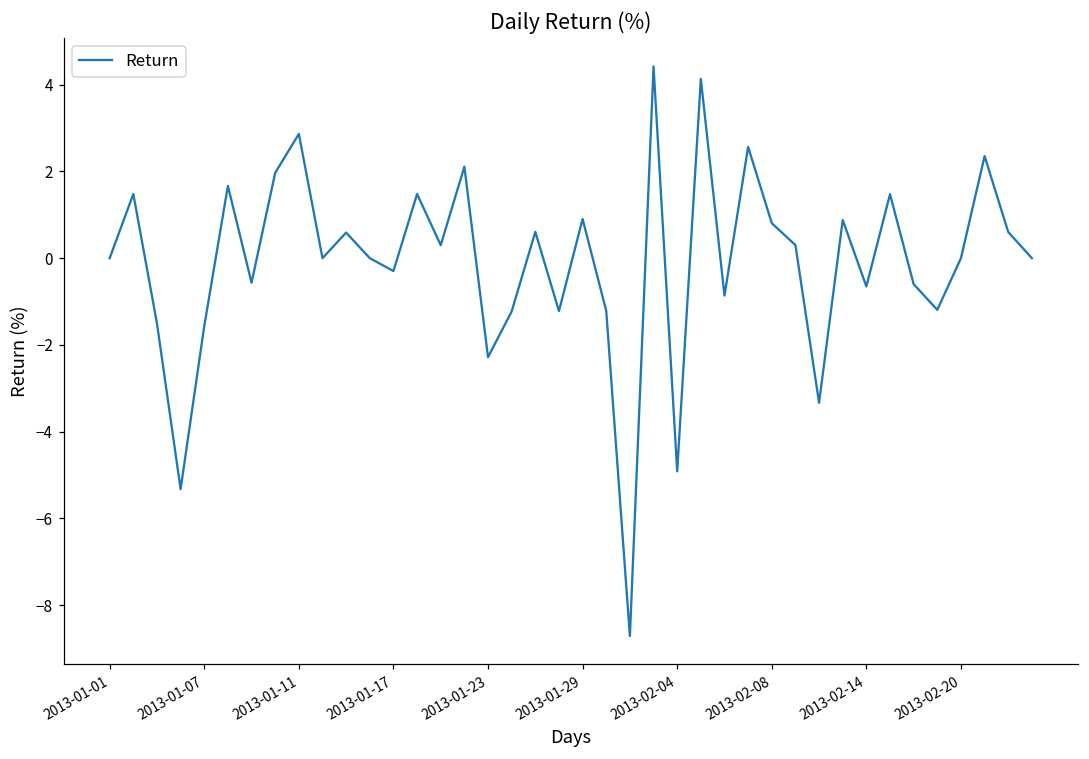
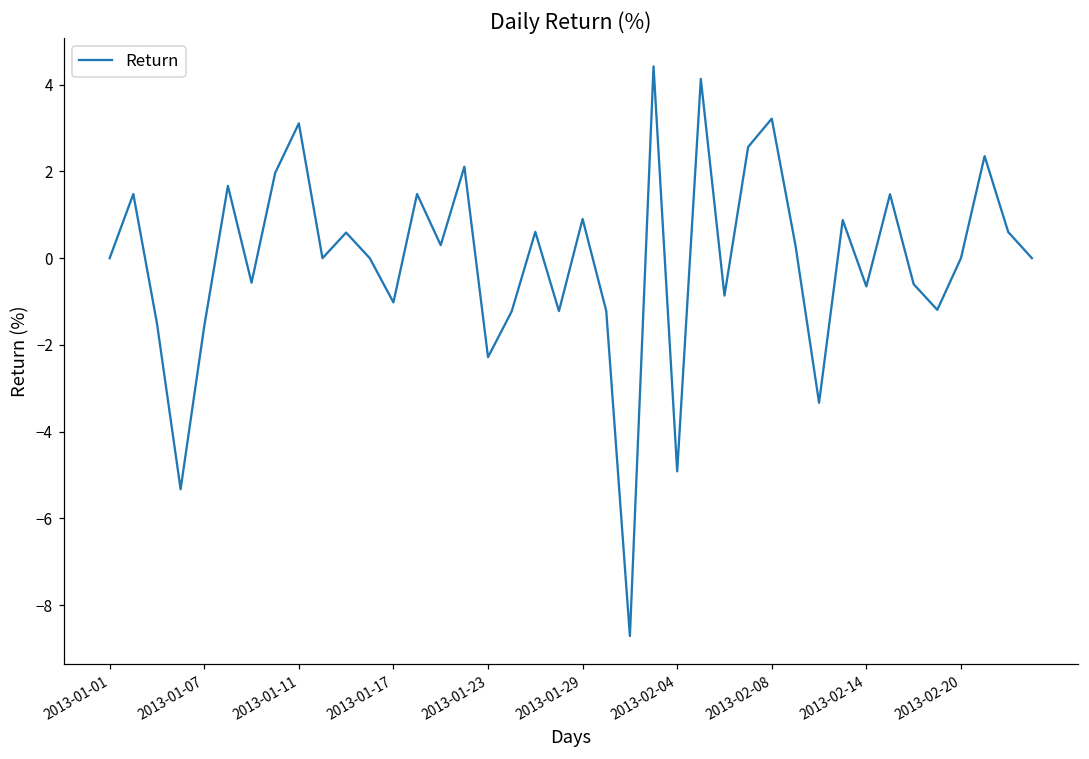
2013-01-11: 2.9 -> 3.1
2013-01-17: -0.3 -> -1.0
2013-02-08: 0.8 -> 3.2
